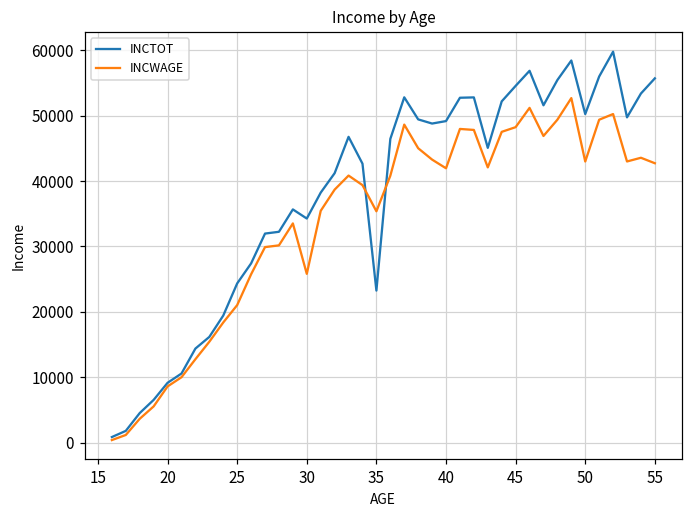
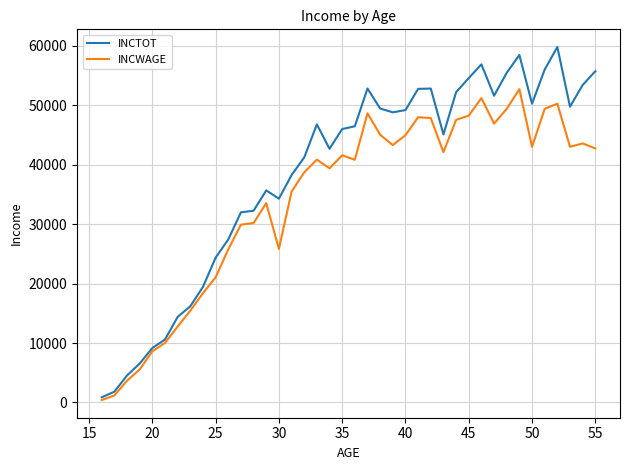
INCTOT, 35: 23000 -> 46000
INCWAGE, 35: 35000 -> 42000
INCWAGE, 40: 42000 -> 45000
